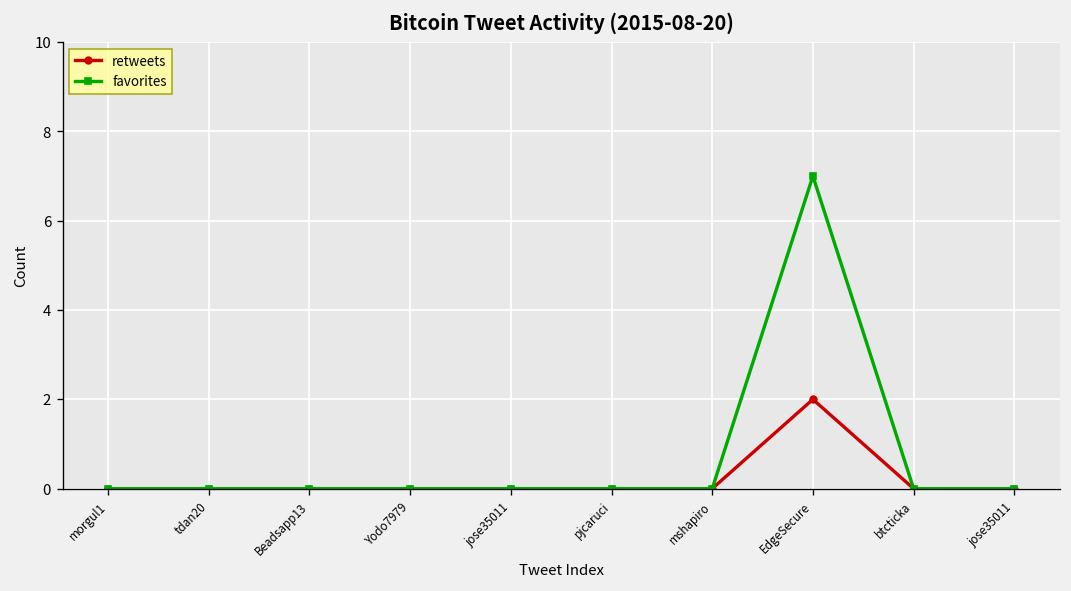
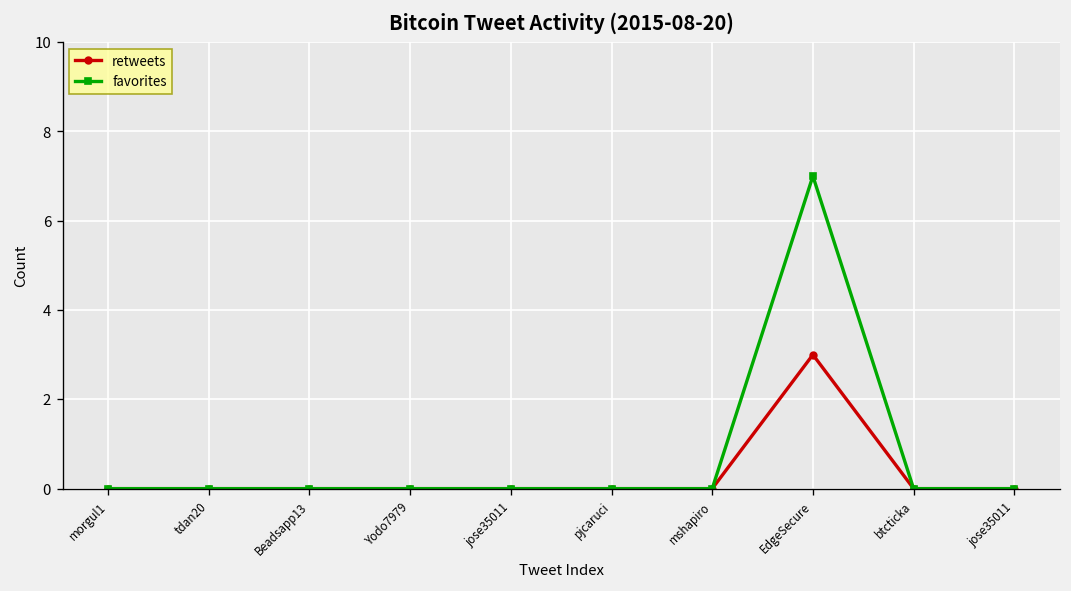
retweets, EdgeSecure: 2 -> 3
